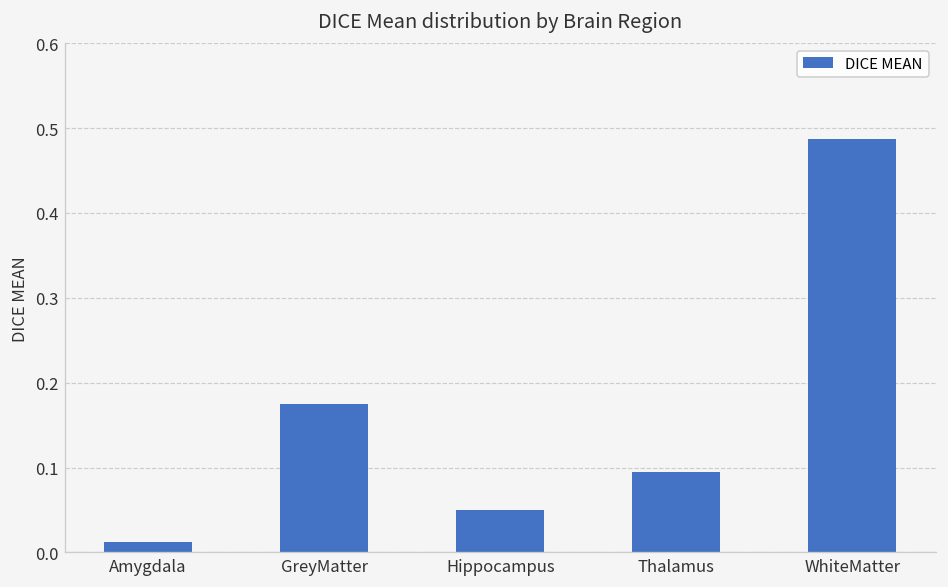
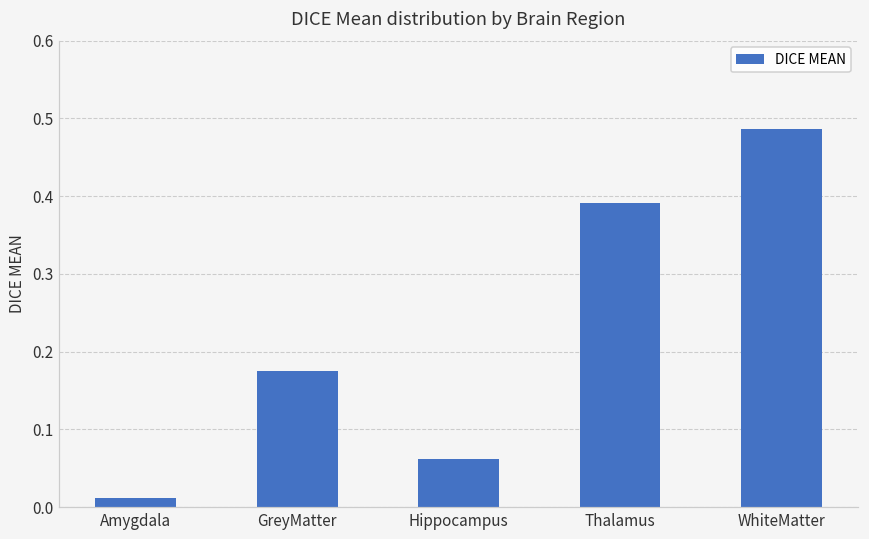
Hippocampus: 0.05 -> 0.06
Thalamus: 0.09 -> 0.39
